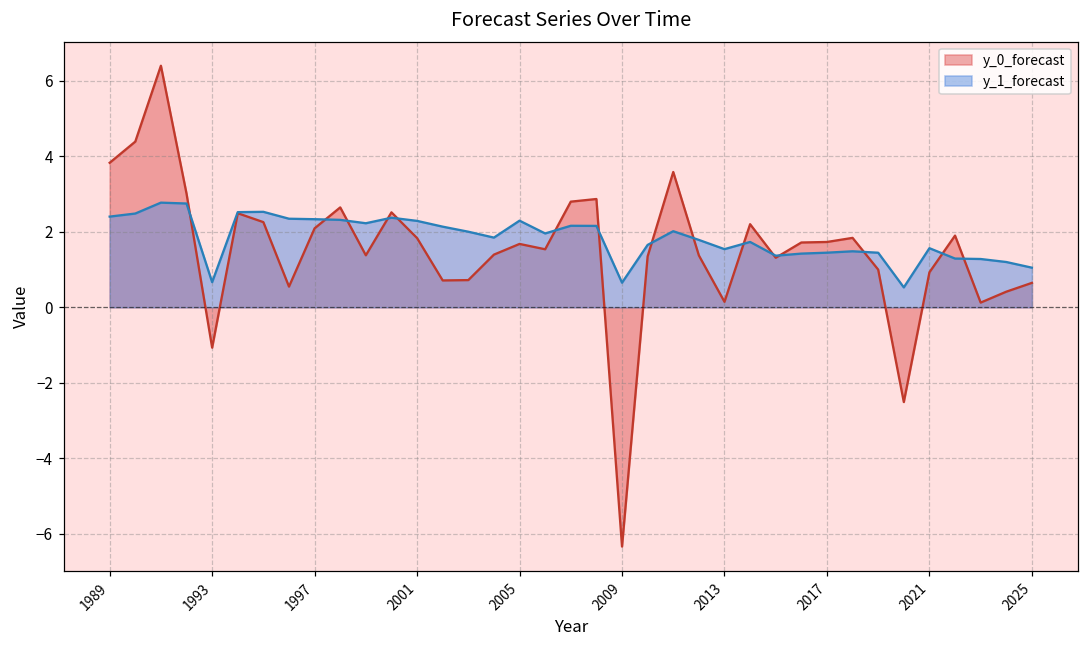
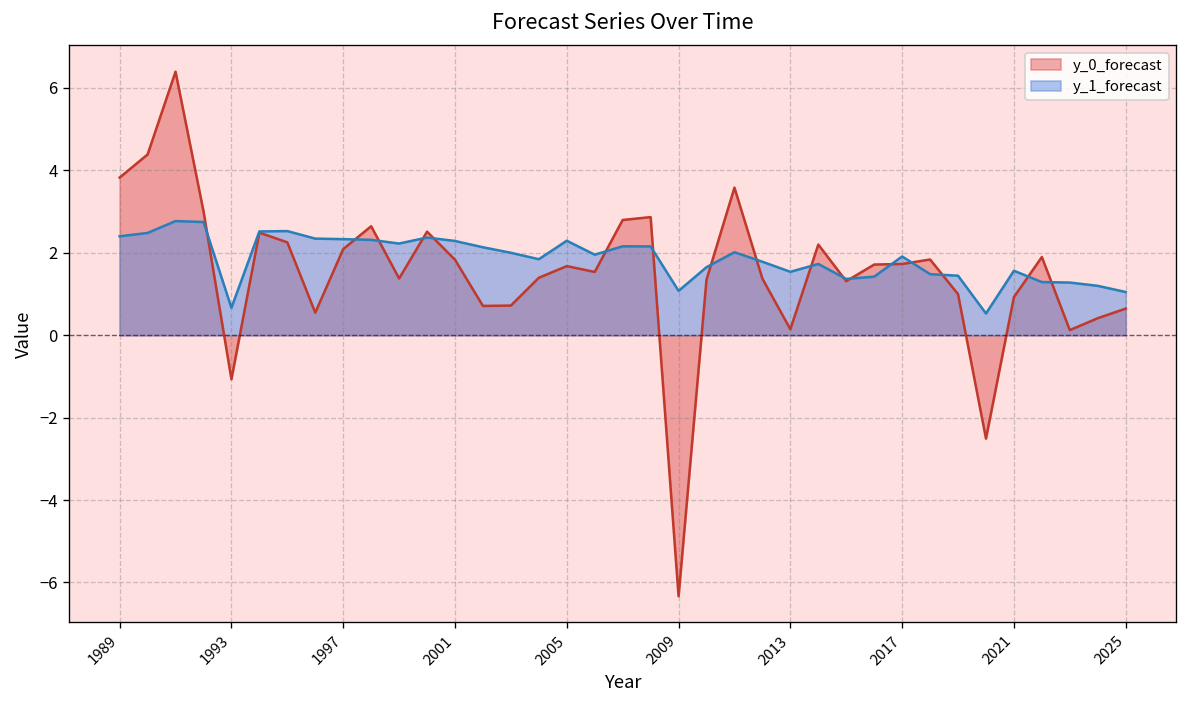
y_1_forecast, 2009: 0.7 -> 1.1
y_1_forecast, 2017: 1.4 -> 1.9
